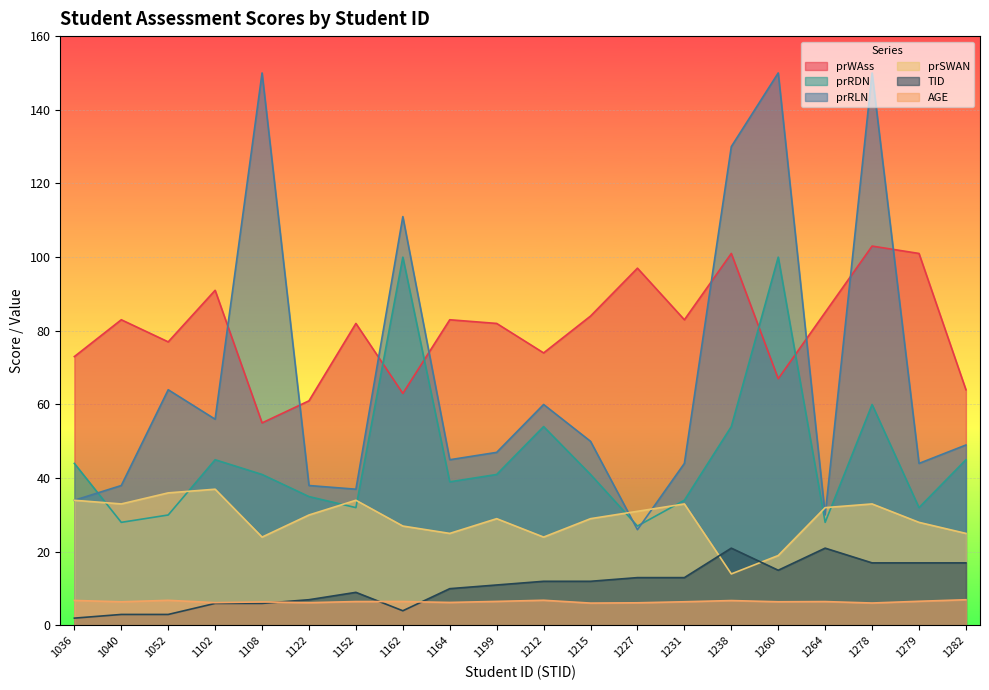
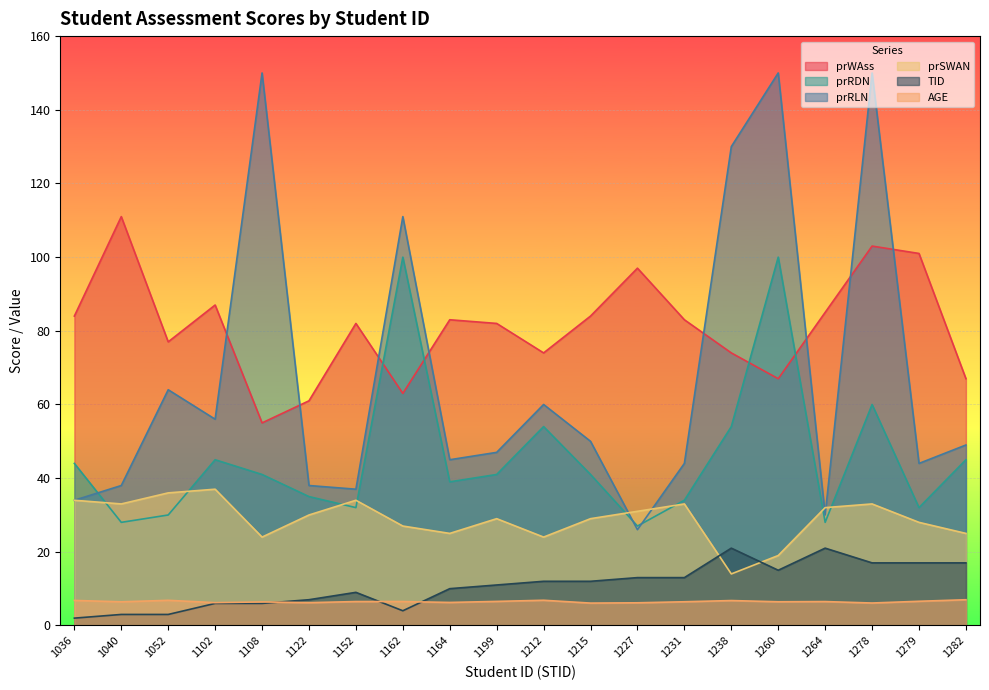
prWAss, 1036: 73 -> 84
prWAss, 1040: 83 -> 111
prWAss, 1102: 91 -> 87
prWAss, 1238: 101 -> 74
prWAss, 1282: 64 -> 67
